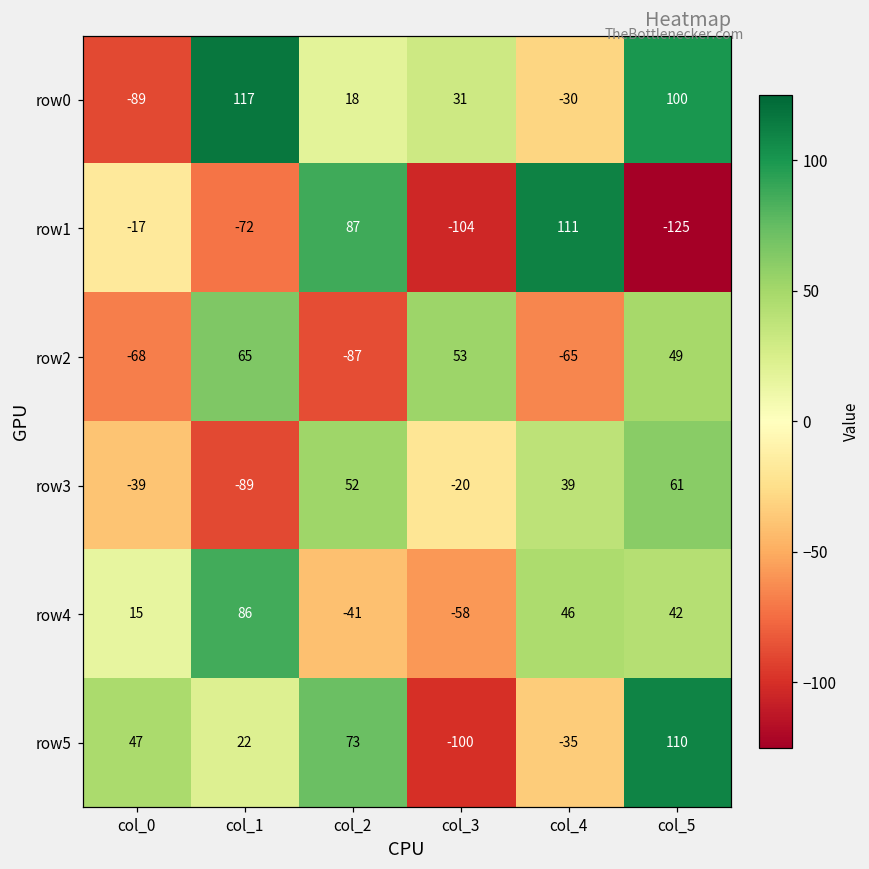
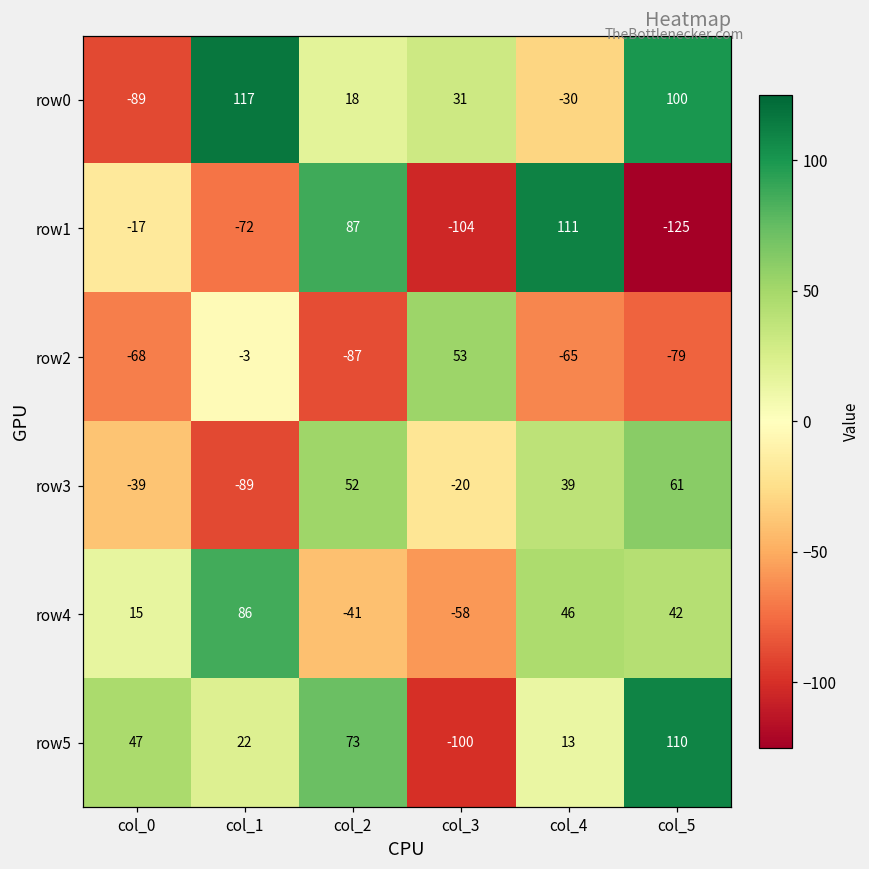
row2, col_1: 65 -> -3
row2, col_5: 49 -> -79
row5, col_4: -35 -> 13
